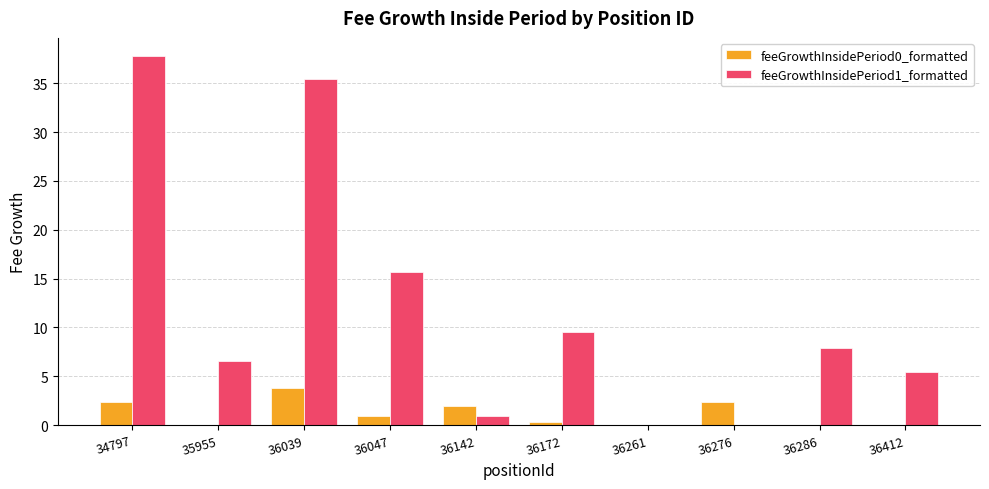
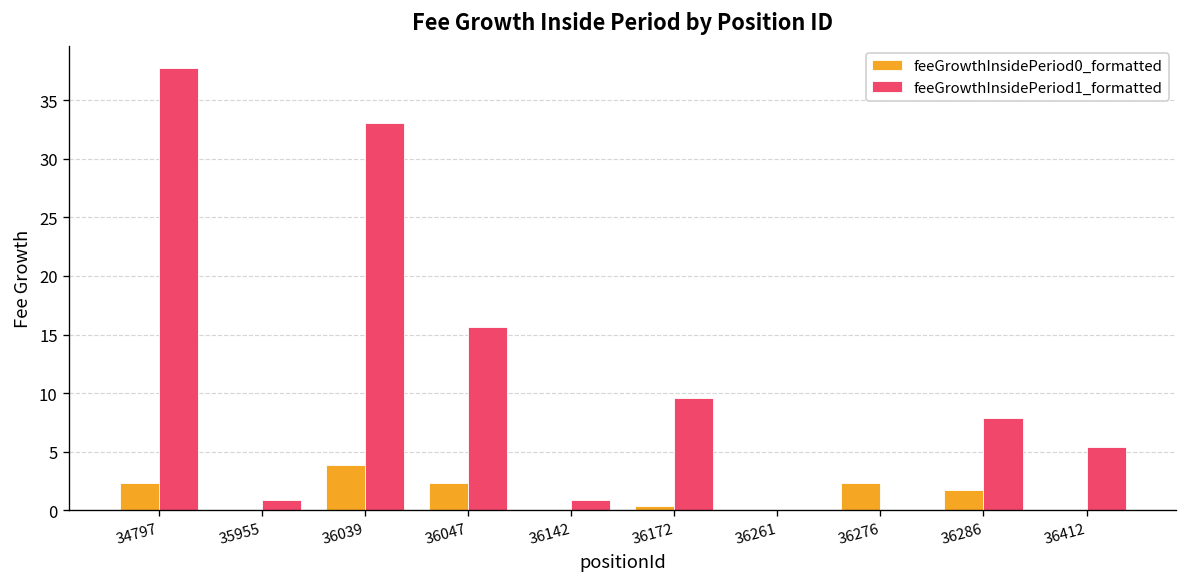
feeGrowthInsidePeriod1_formatted, 35955: 7 -> 1
feeGrowthInsidePeriod1_formatted, 36039: 35 -> 33
feeGrowthInsidePeriod0_formatted, 36047: 1 -> 2
feeGrowthInsidePeriod0_formatted, 36142: 2 -> 0
feeGrowthInsidePeriod0_formatted, 36286: 0 -> 2
